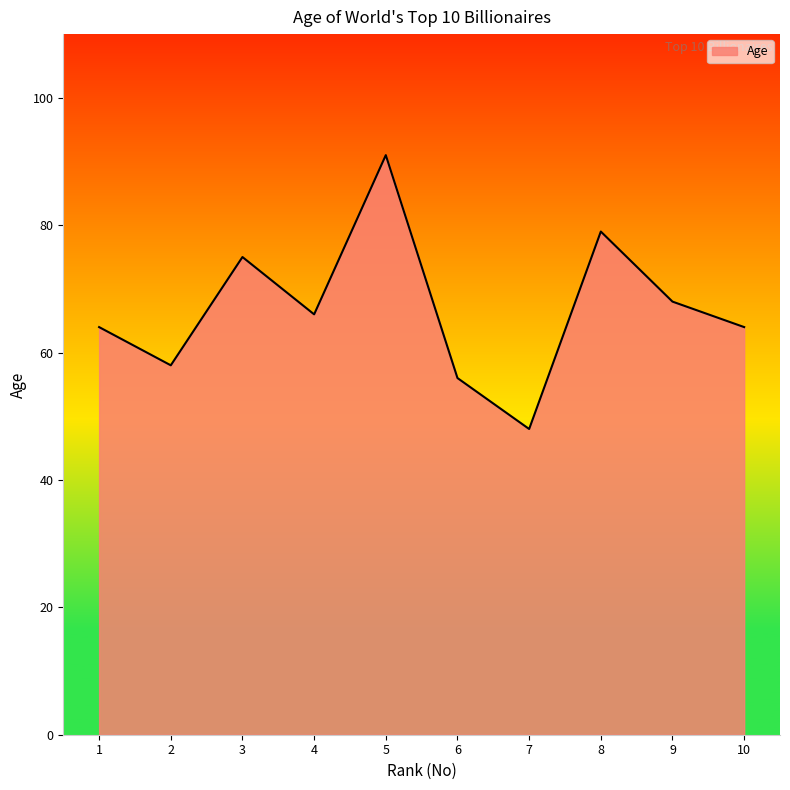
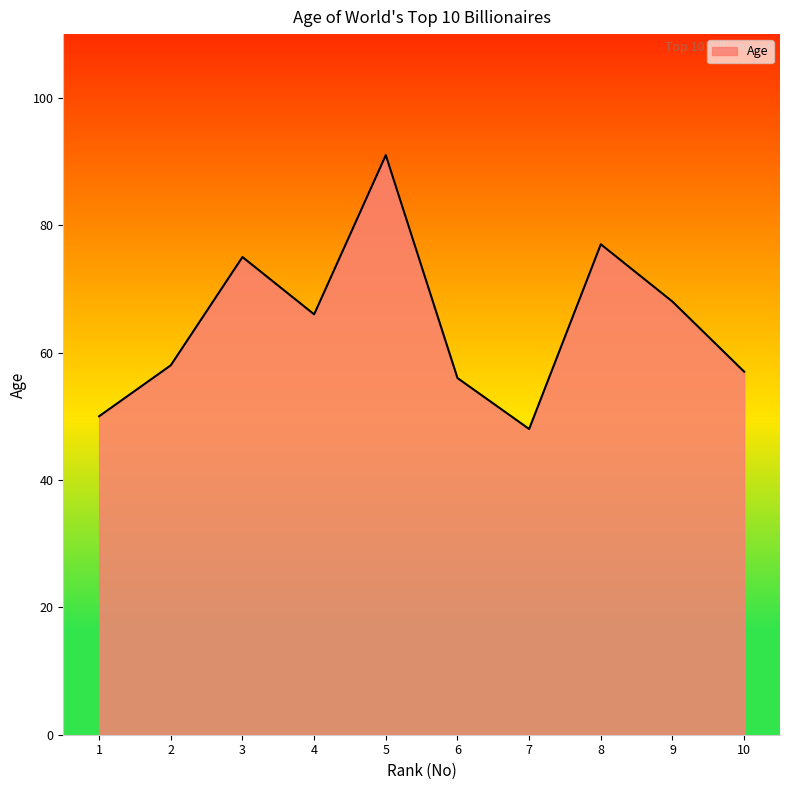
1: 64 -> 50
8: 79 -> 77
10: 64 -> 57
